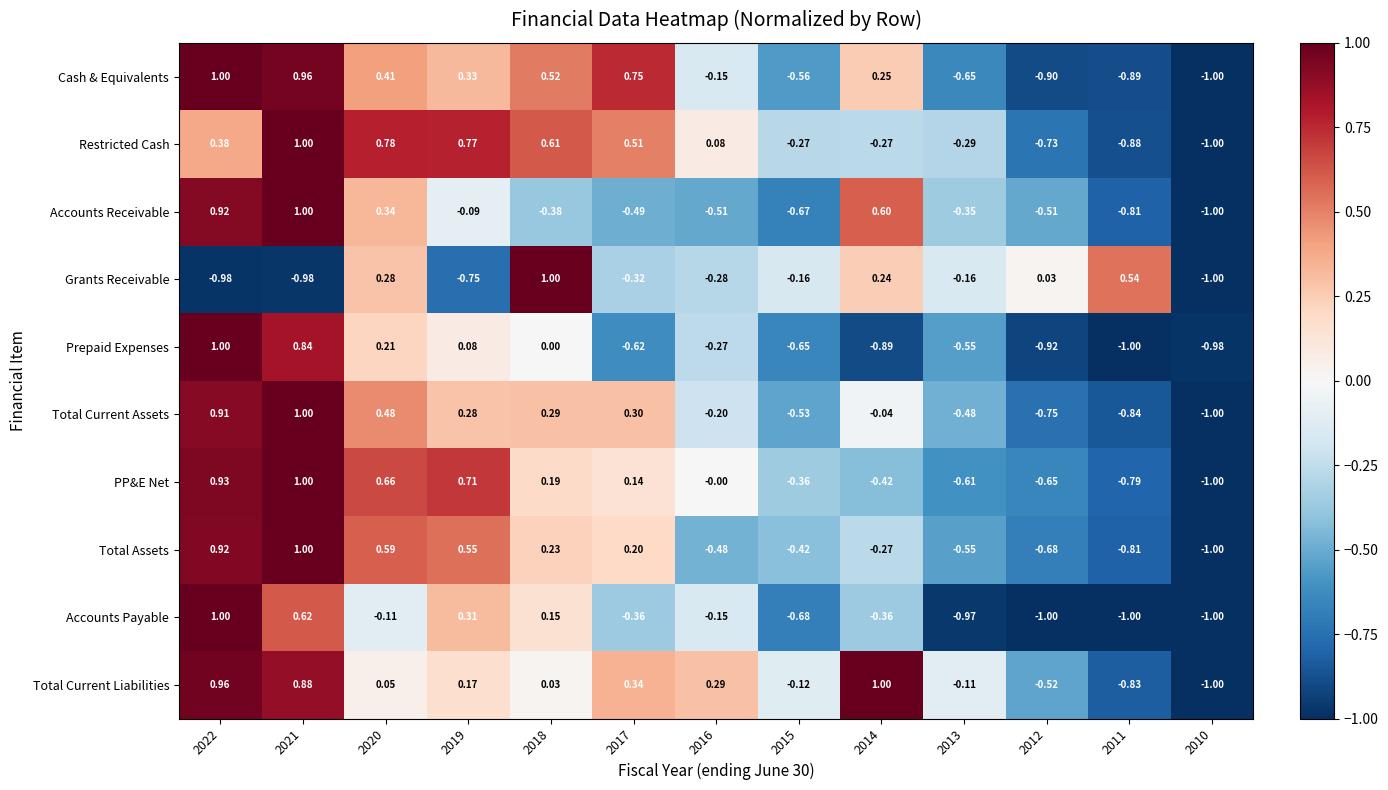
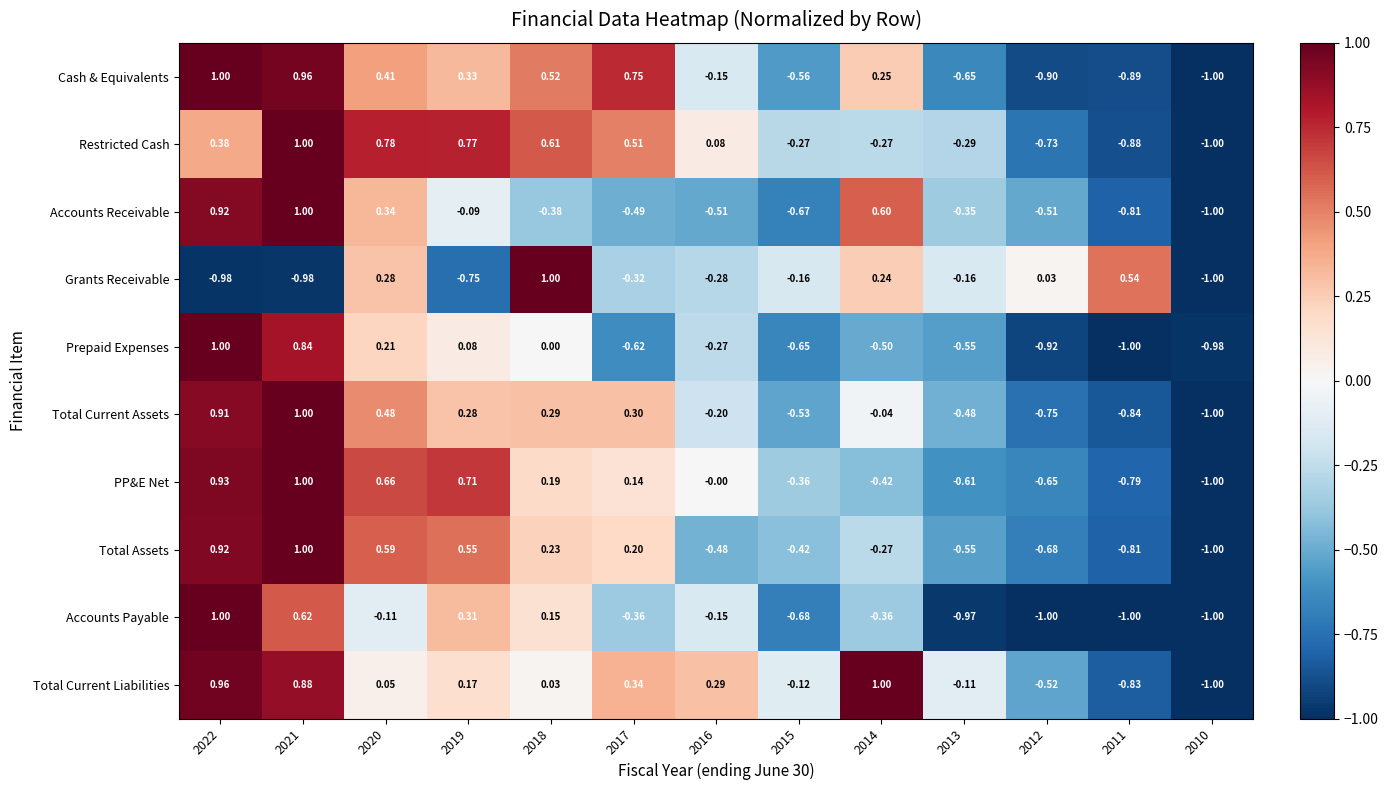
Prepaid Expenses, 2014: -0.89 -> -0.50
